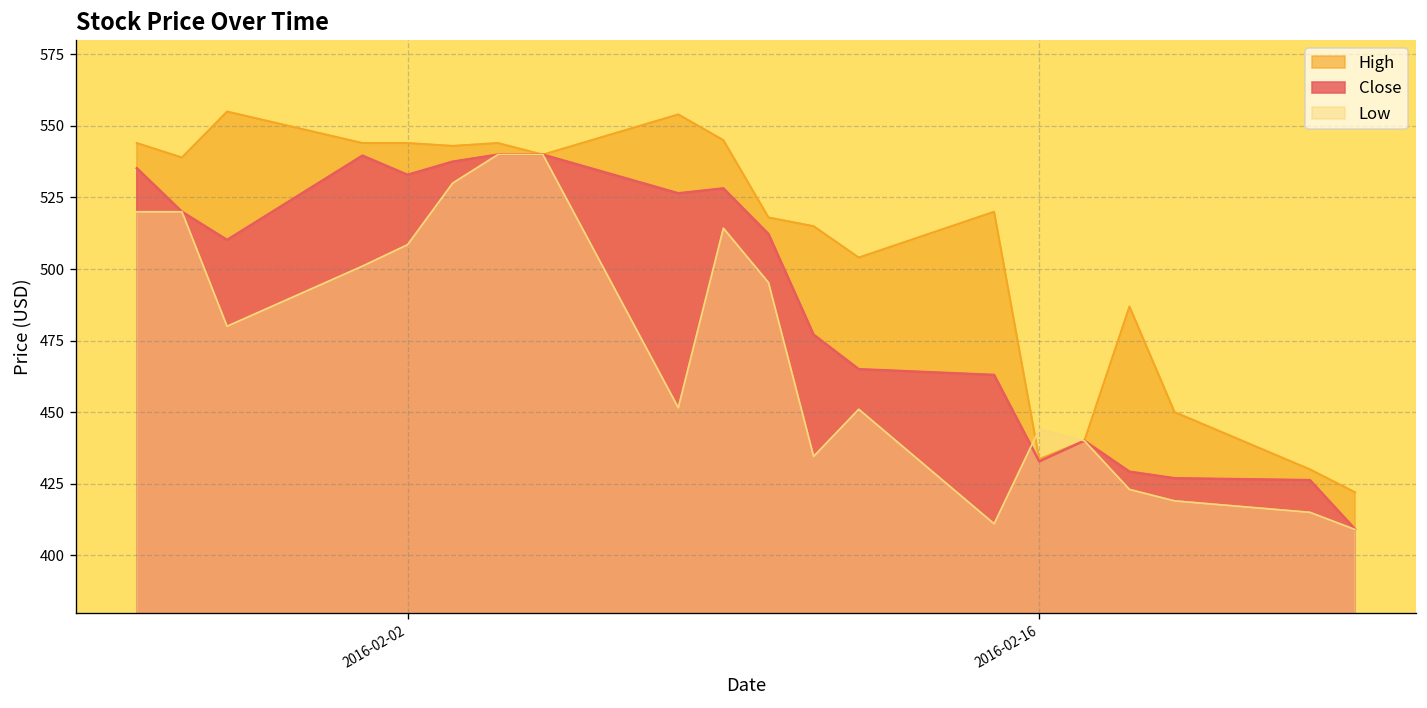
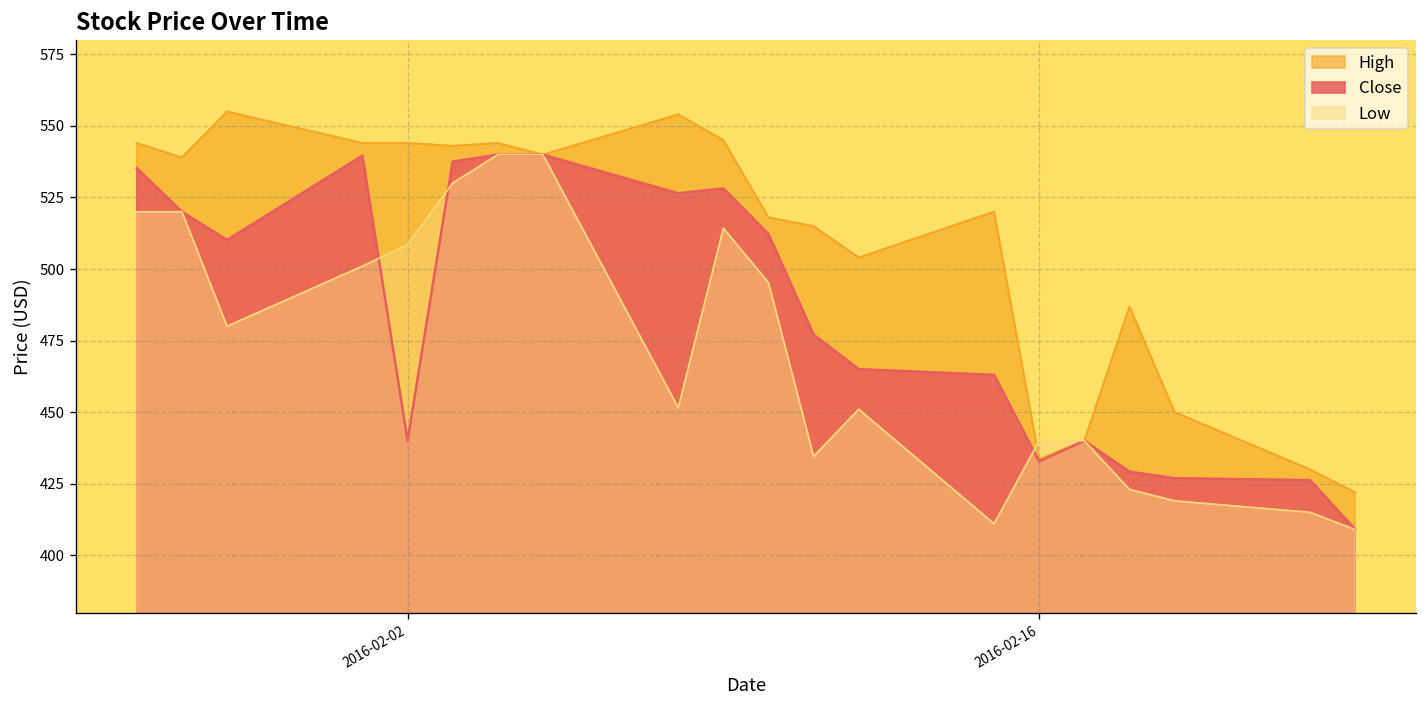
Close, 2016-02-02: 533 -> 440
Low, 2016-02-16: 444 -> 440
